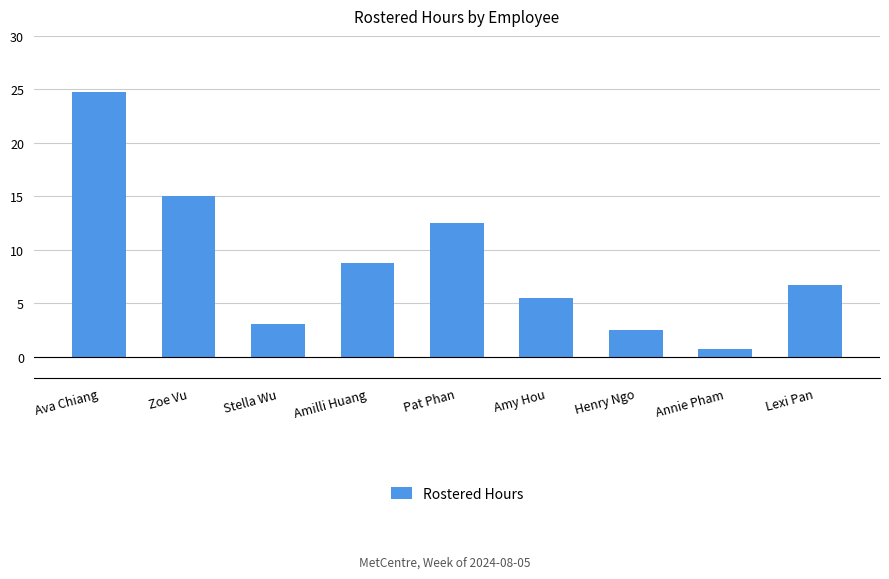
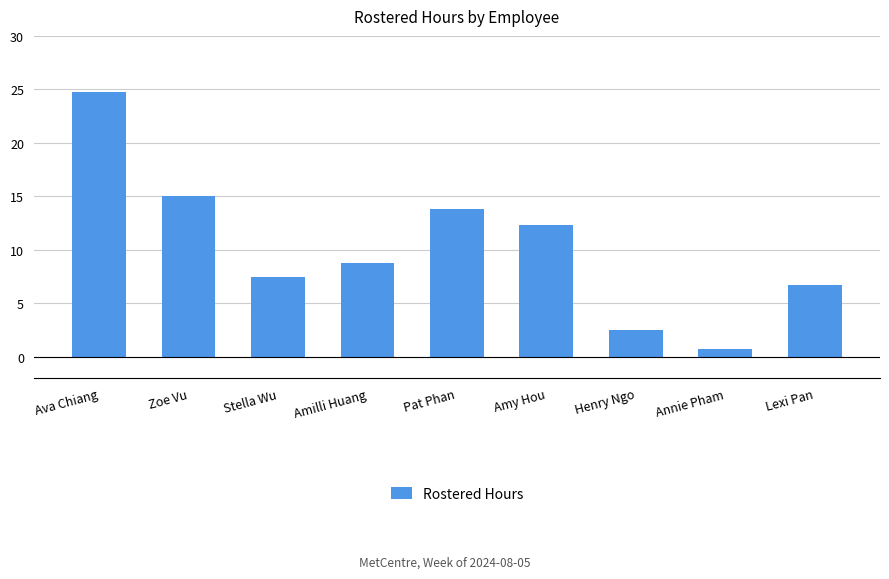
Stella Wu: 3.1 -> 7.5
Pat Phan: 12.5 -> 13.9
Amy Hou: 5.5 -> 12.3
